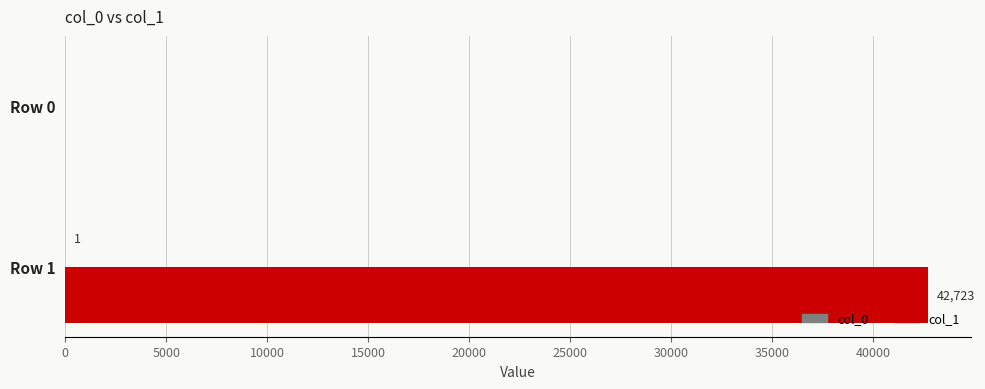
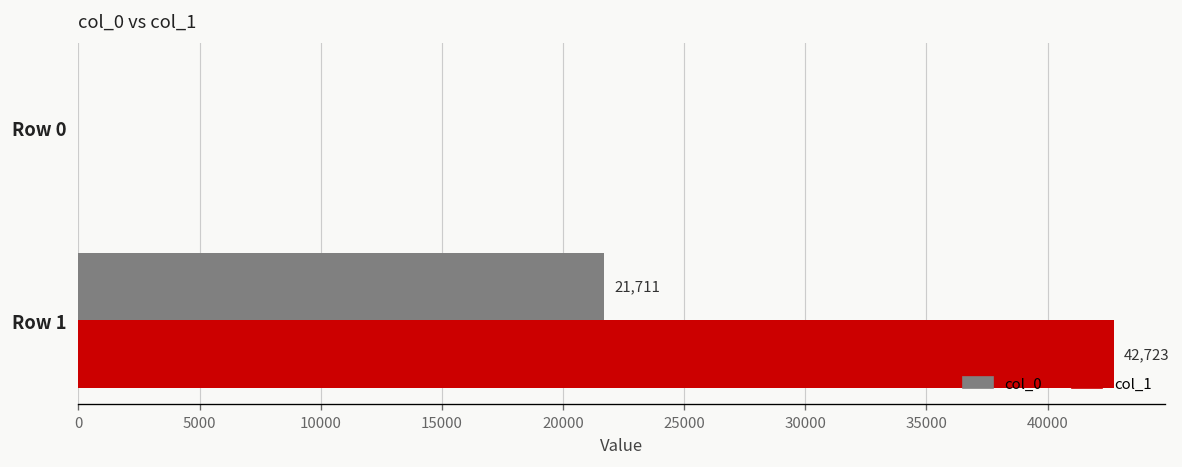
col_0, Row 1: 1 -> 21,711
